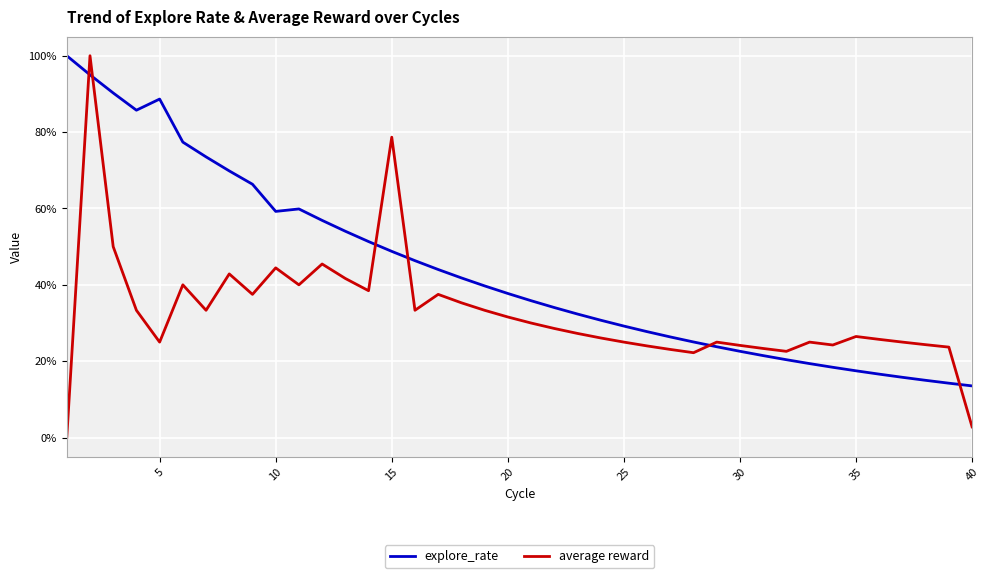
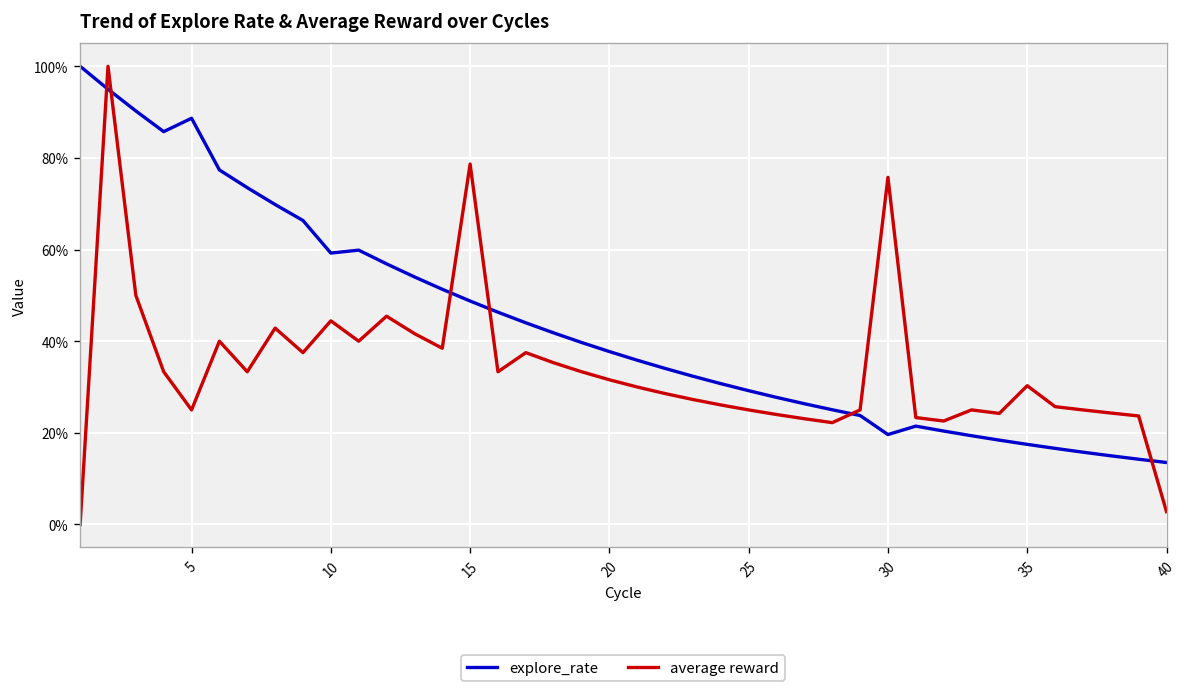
explore_rate, 30: 23% -> 20%
average reward, 30: 24% -> 76%
average reward, 35: 26% -> 30%
